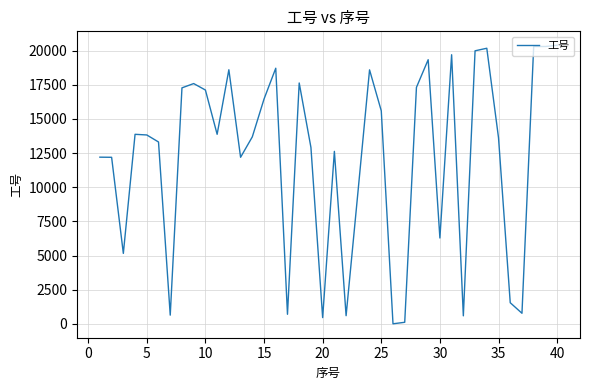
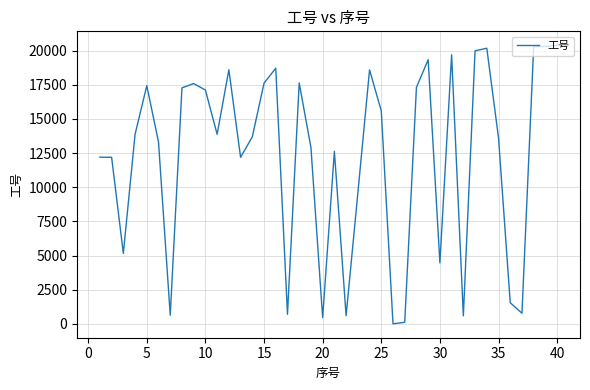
5: 13800 -> 17400
15: 16500 -> 17600
30: 6300 -> 4500
